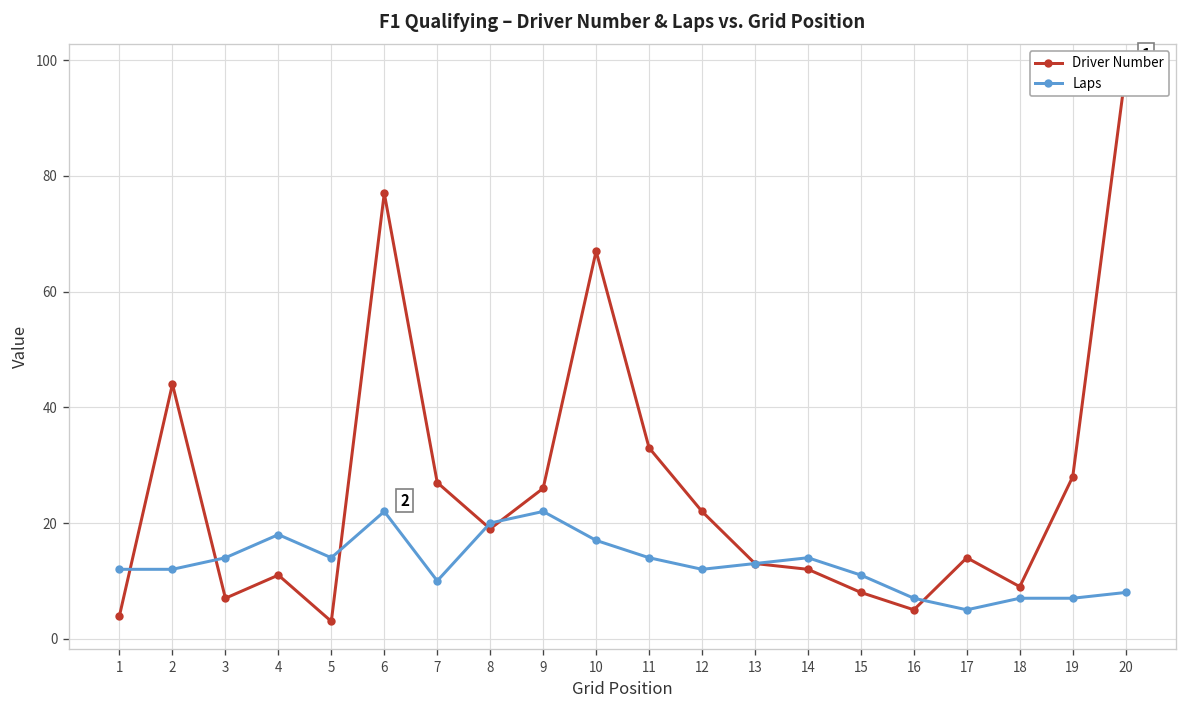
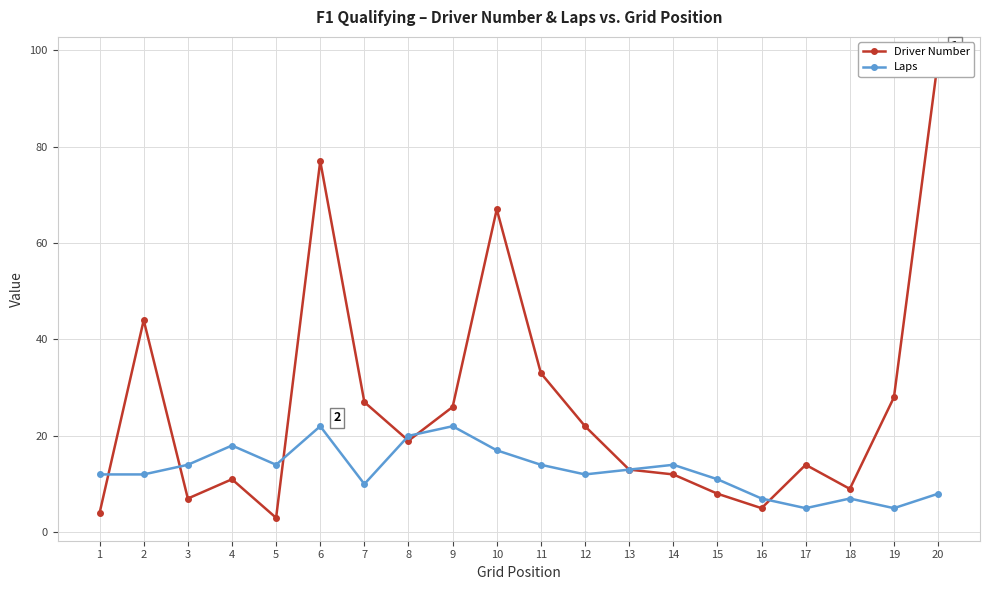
Laps, 19: 7 -> 5
